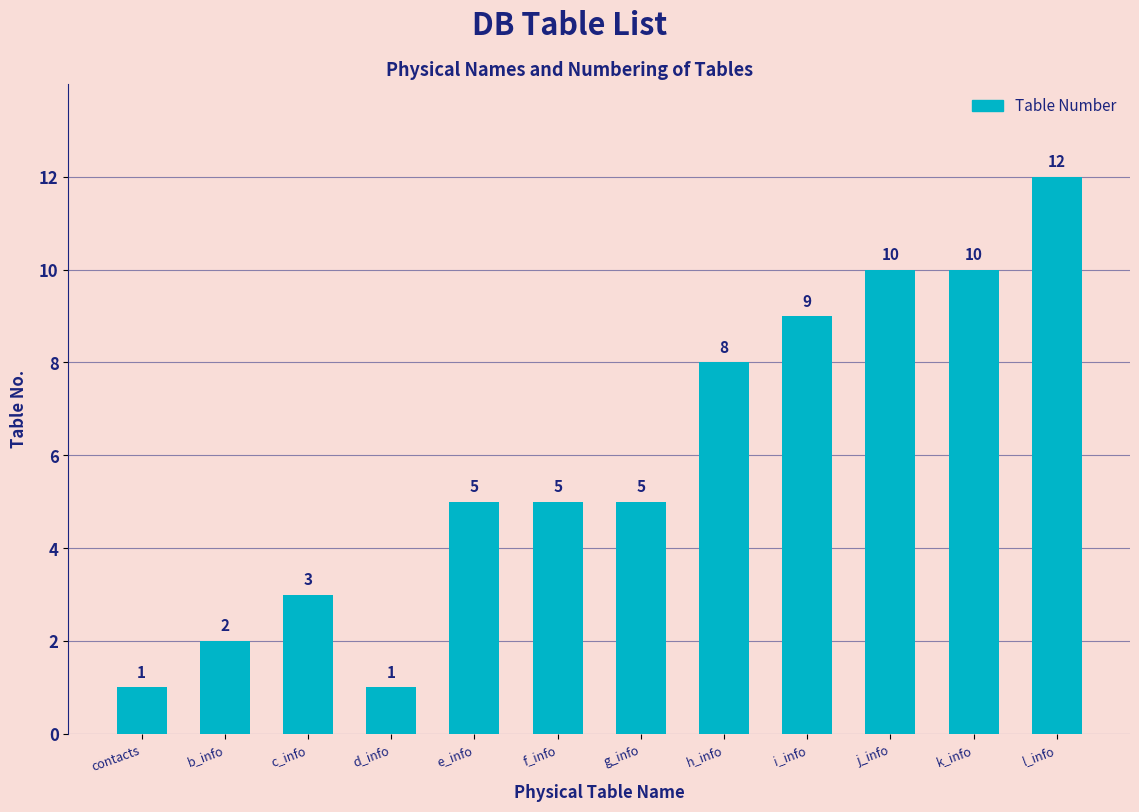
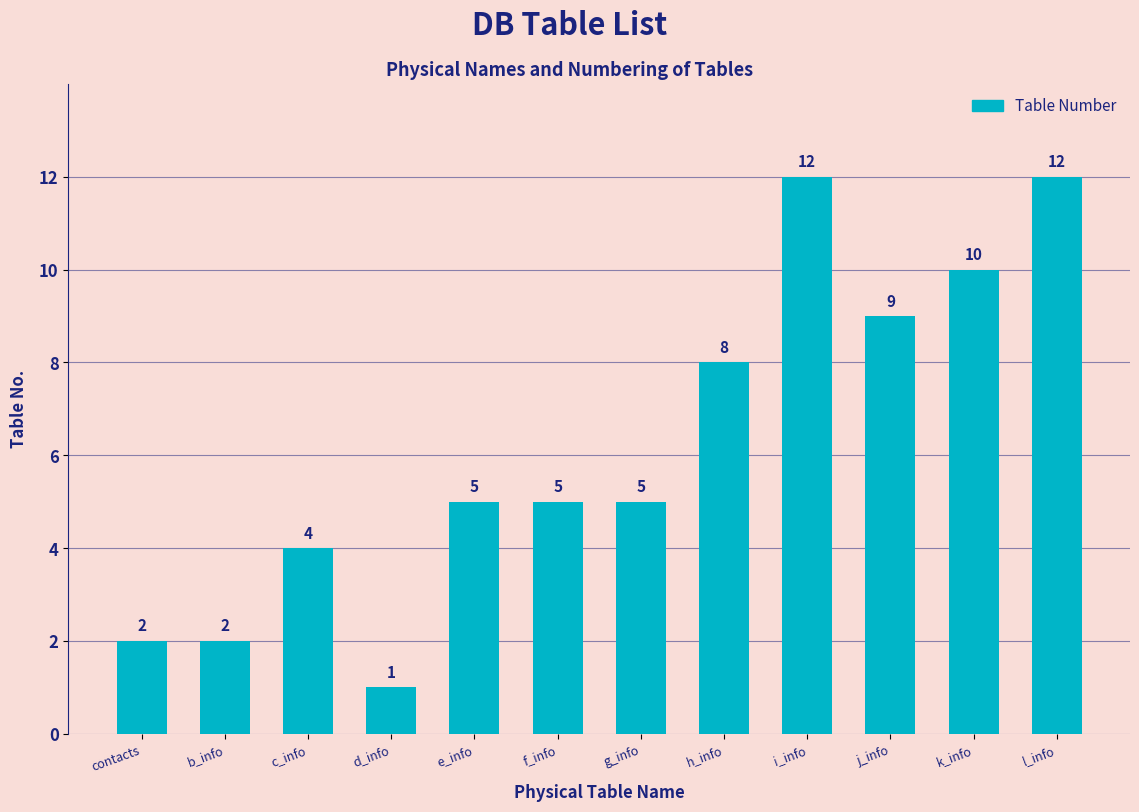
contacts: 1 -> 2
c_info: 3 -> 4
i_info: 9 -> 12
j_info: 10 -> 9
